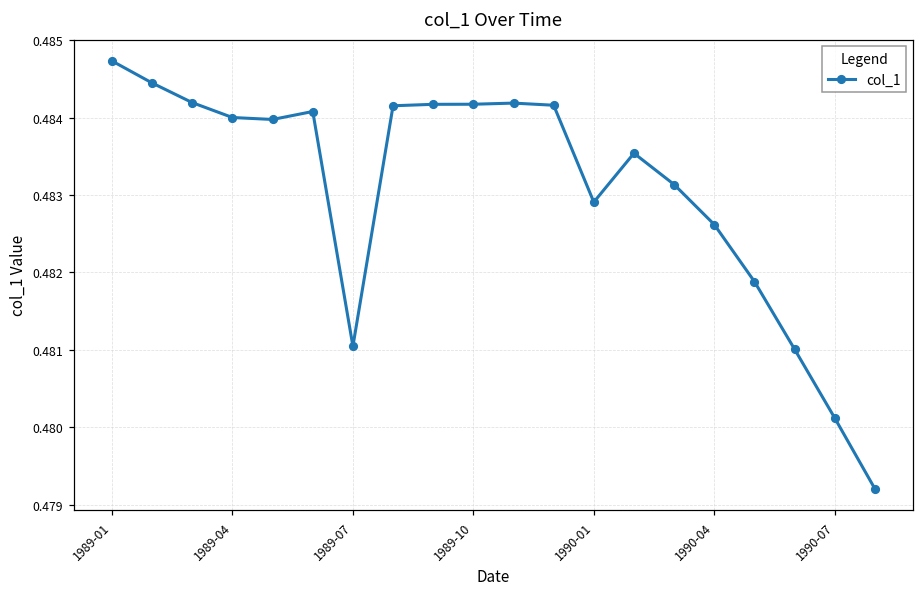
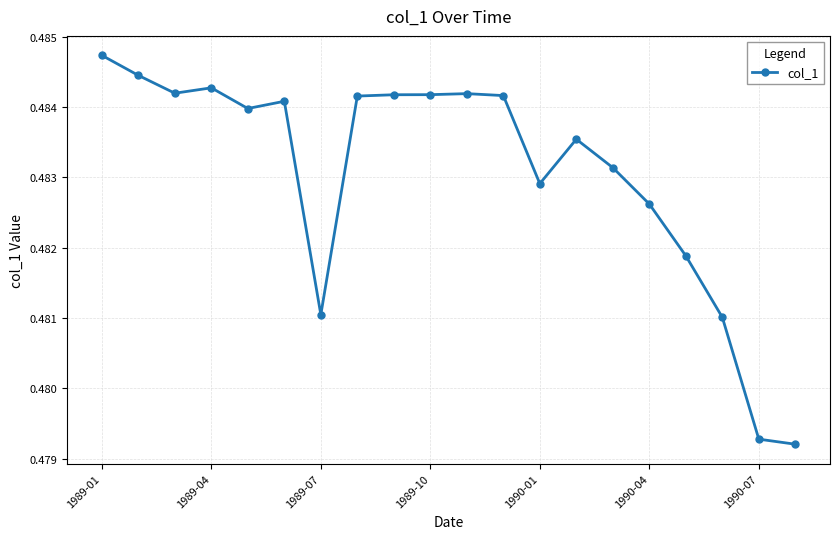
1989-04: 0.4840 -> 0.4843
1990-07: 0.4801 -> 0.4793
